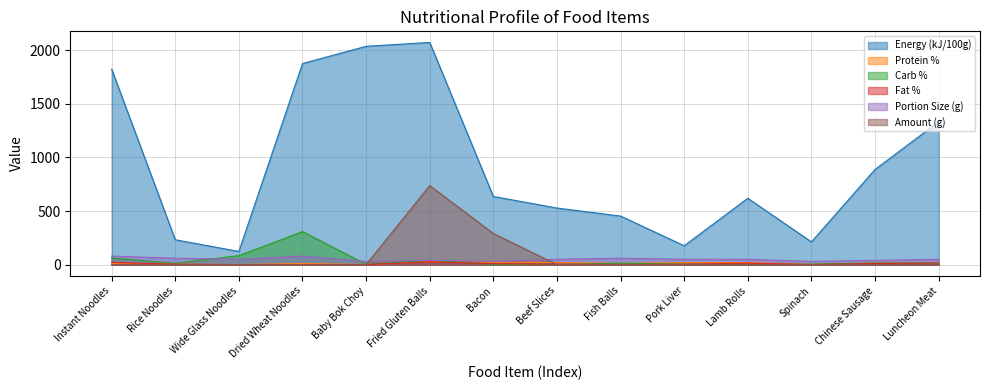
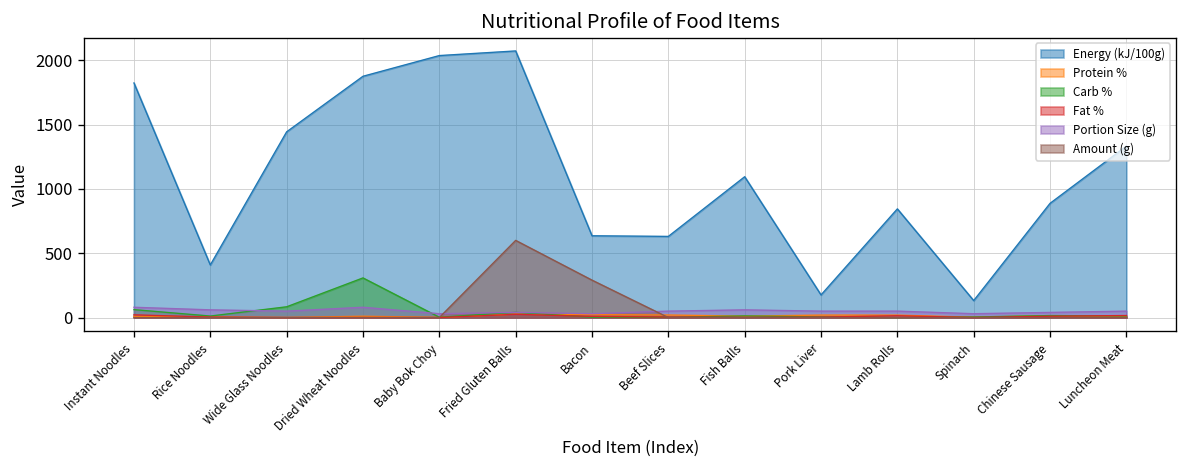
Energy (kJ/100g), Rice Noodles: 230 -> 410
Energy (kJ/100g), Wide Glass Noodles: 120 -> 1440
Amount (g), Fried Gluten Balls: 740 -> 600
Energy (kJ/100g), Beef Slices: 530 -> 630
Energy (kJ/100g), Fish Balls: 450 -> 1100
Energy (kJ/100g), Lamb Rolls: 620 -> 850
Energy (kJ/100g), Spinach: 210 -> 130
